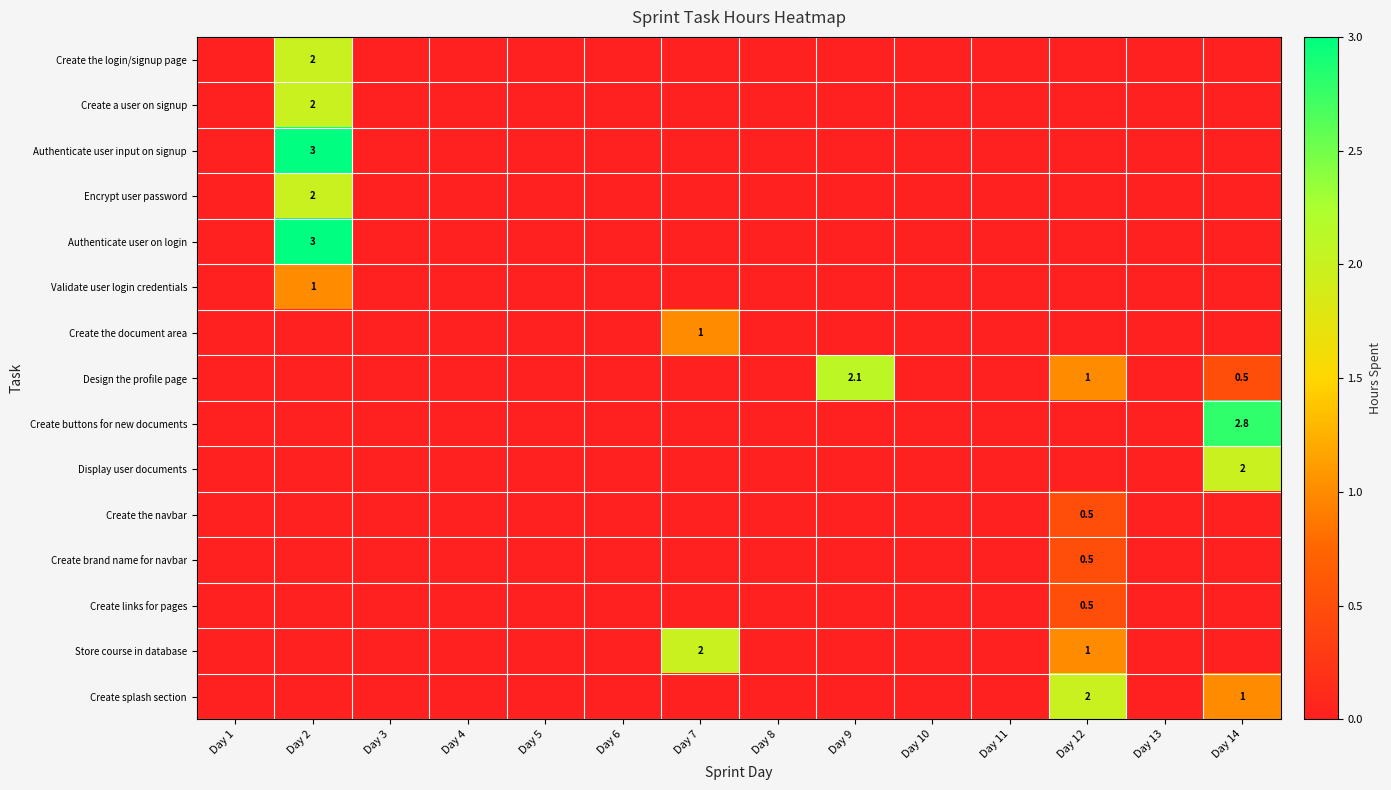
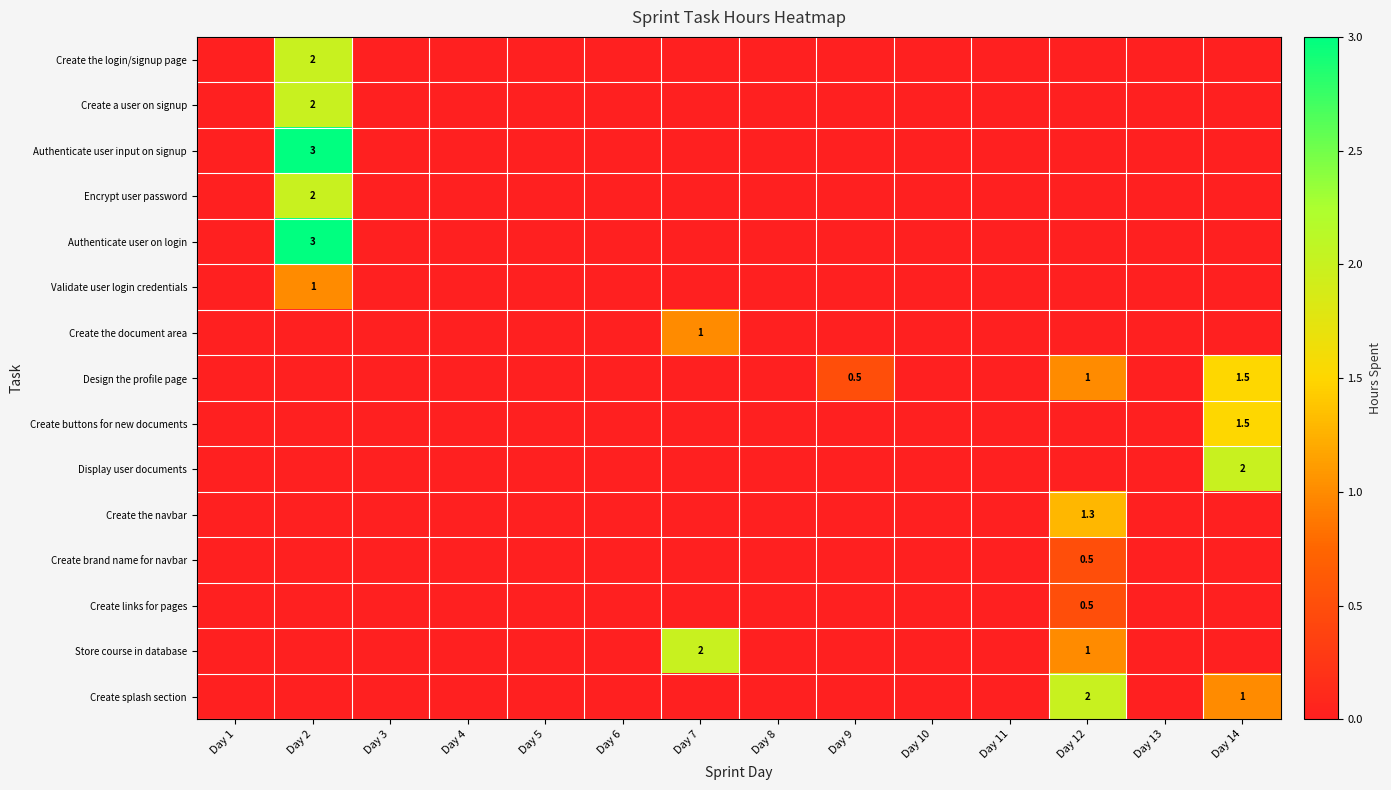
Design the profile page, Day 9: 2.1 -> 0.5
Design the profile page, Day 14: 0.5 -> 1.5
Create buttons for new documents, Day 14: 2.8 -> 1.5
Create the navbar, Day 12: 0.5 -> 1.3
